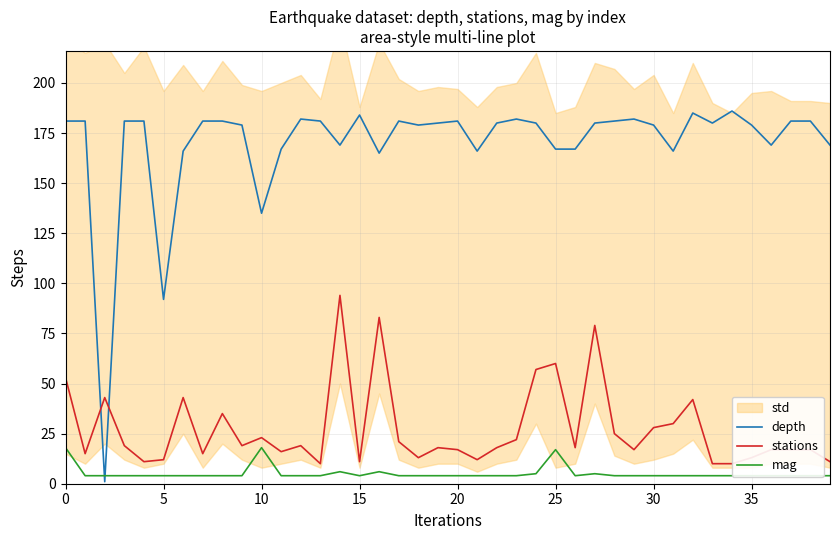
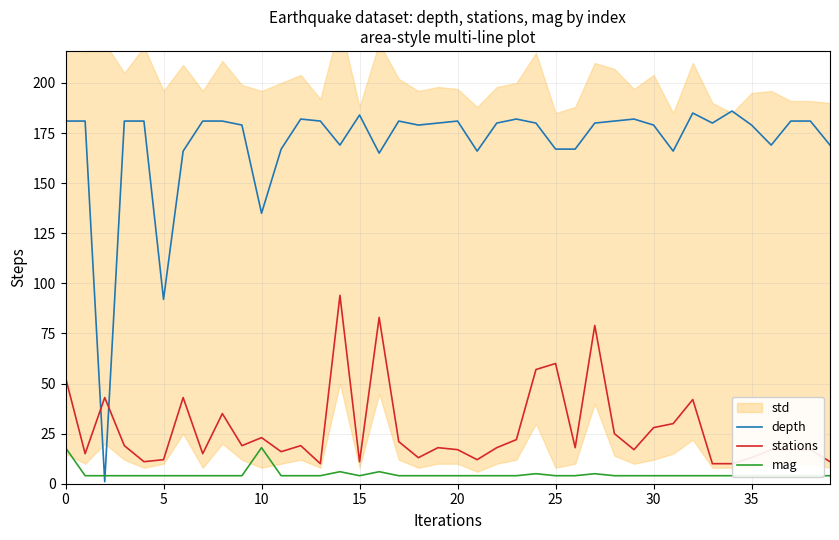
mag, 25: 17 -> 4
